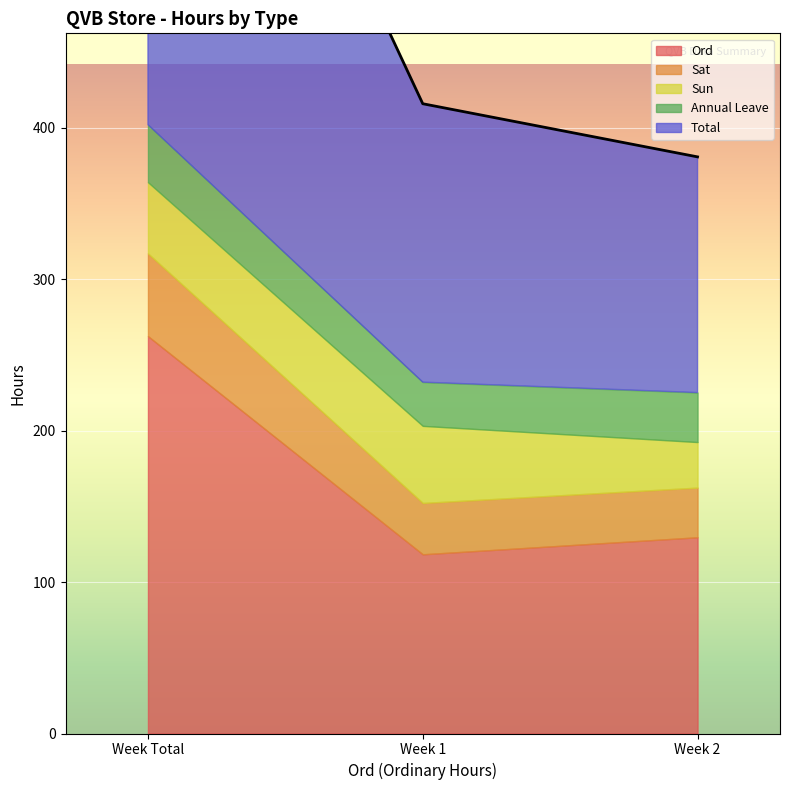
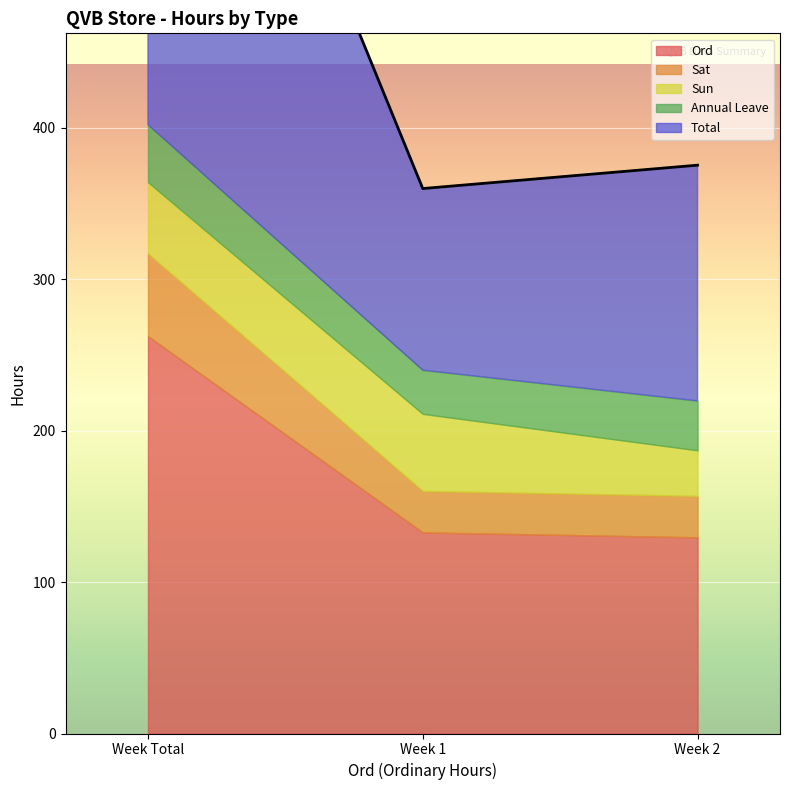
Ord, Week 1: 118 -> 133
Sat, Week 1: 34 -> 27
Total, Week 1: 184 -> 120
Sat, Week 2: 33 -> 27
